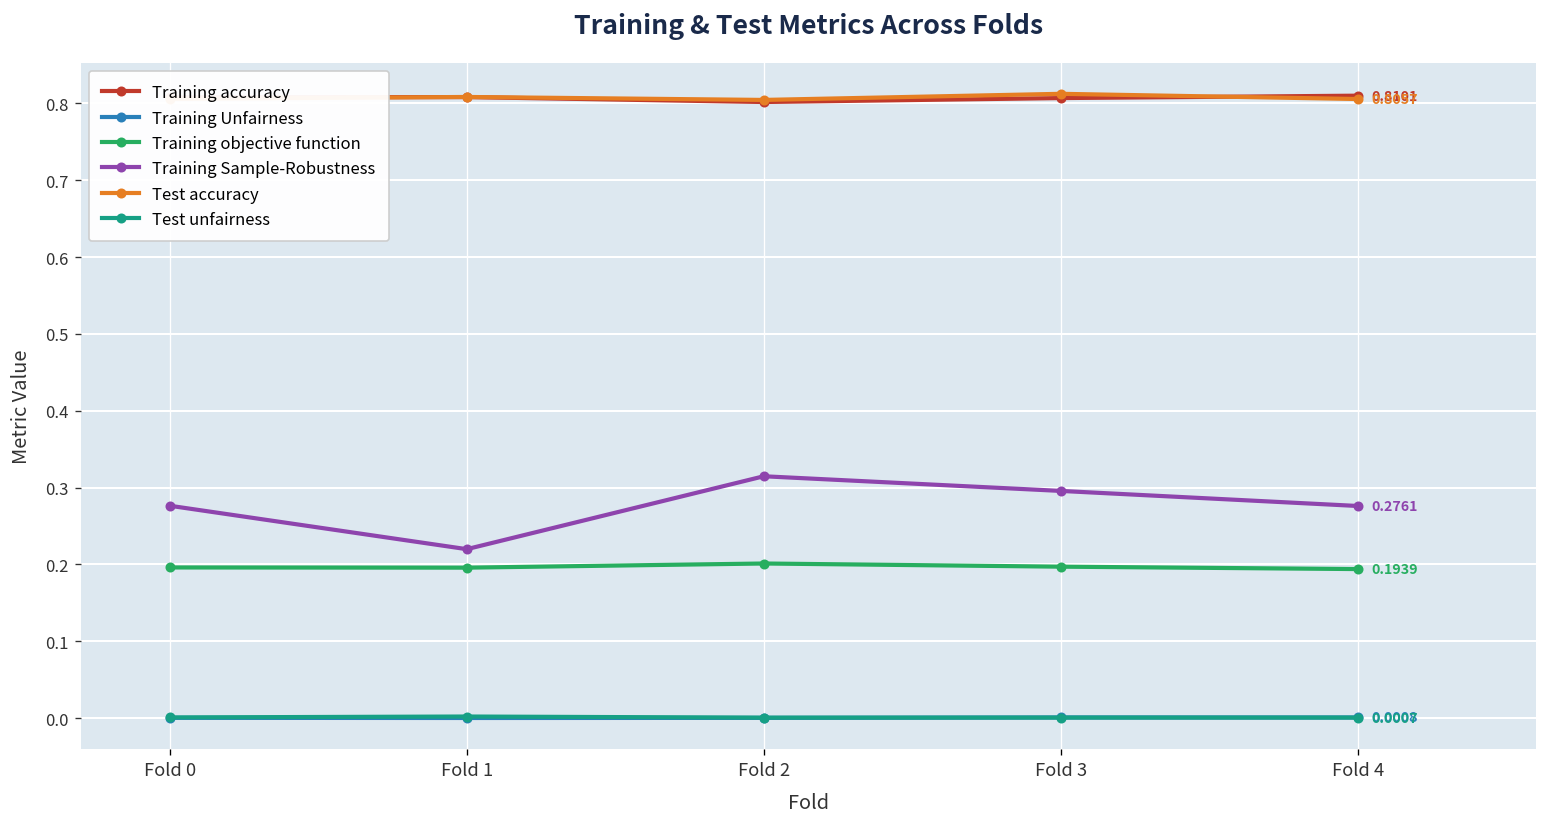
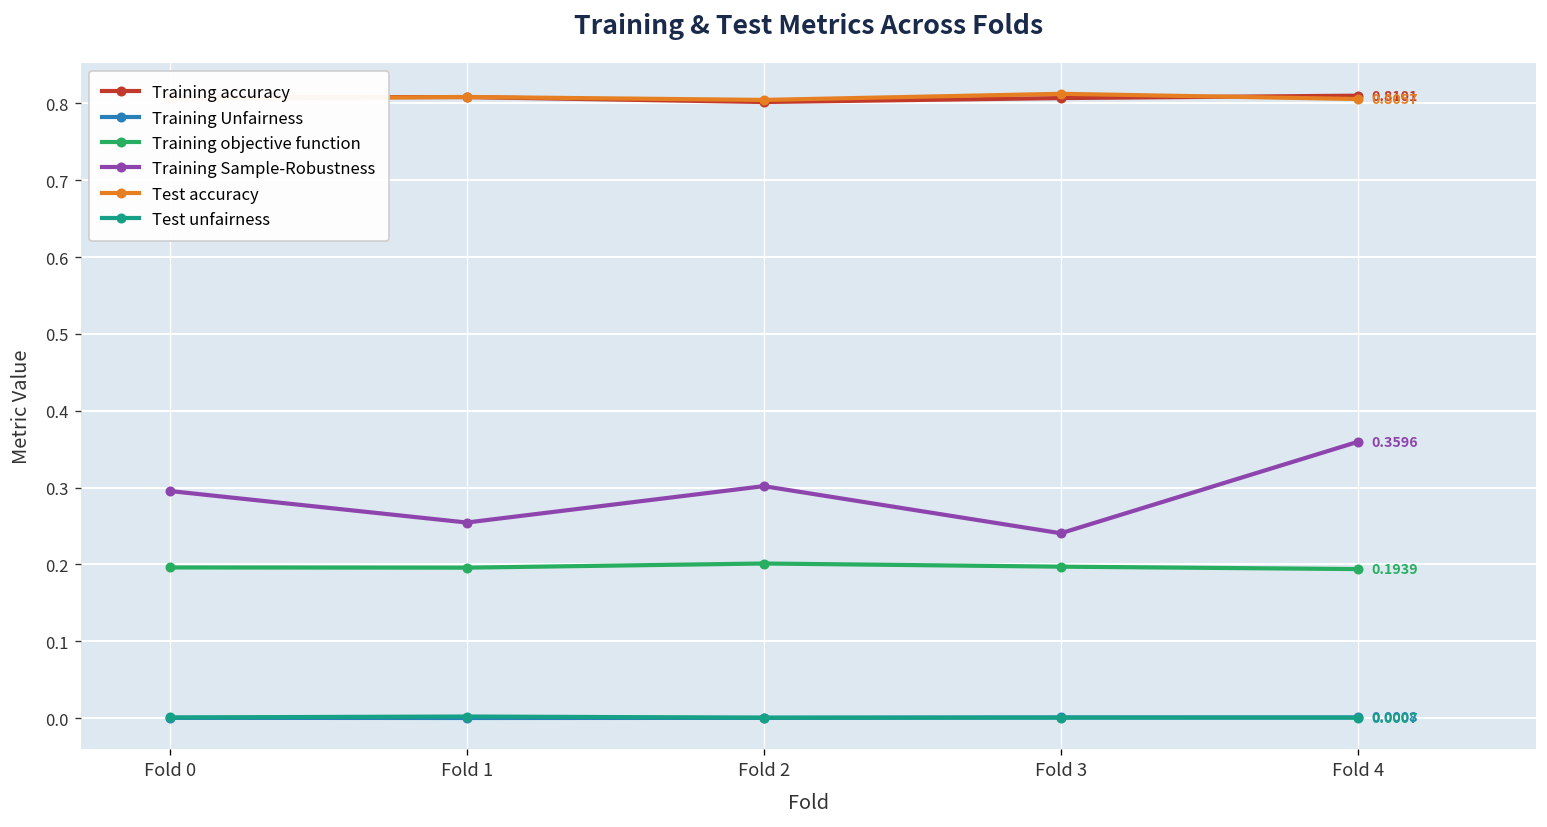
Training Sample-Robustness, Fold 0: 0.28 -> 0.30
Training Sample-Robustness, Fold 1: 0.22 -> 0.25
Training Sample-Robustness, Fold 2: 0.31 -> 0.30
Training Sample-Robustness, Fold 3: 0.30 -> 0.24
Training Sample-Robustness, Fold 4: 0.2761 -> 0.3596
